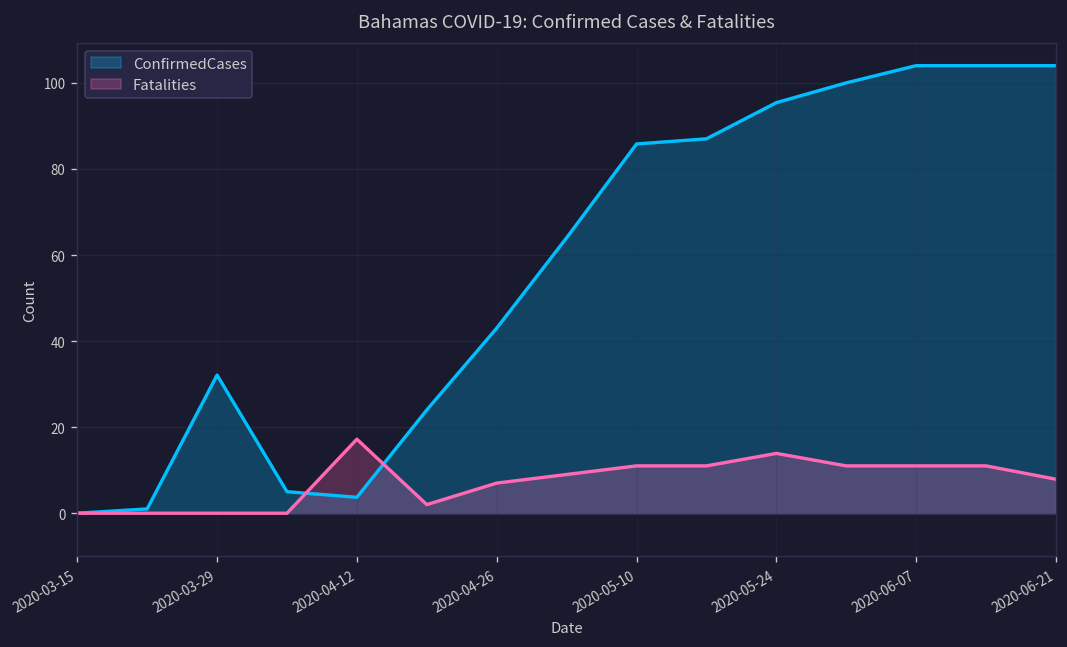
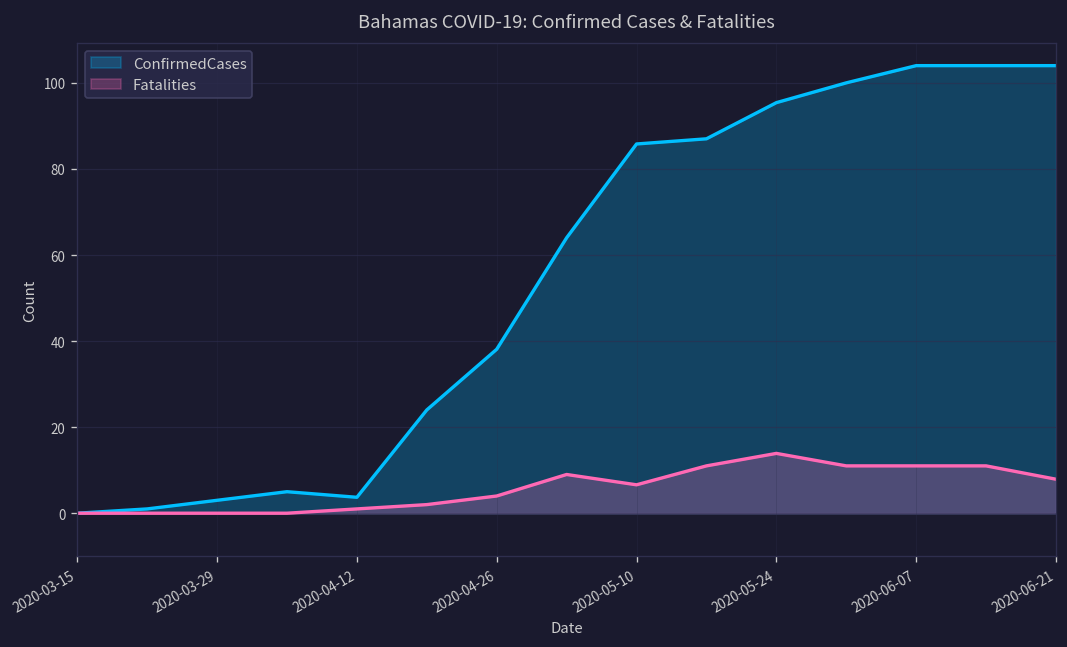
ConfirmedCases, 2020-03-29: 32 -> 3
Fatalities, 2020-04-12: 17 -> 1
ConfirmedCases, 2020-04-26: 43 -> 38
Fatalities, 2020-04-26: 7 -> 4
Fatalities, 2020-05-10: 11 -> 7
